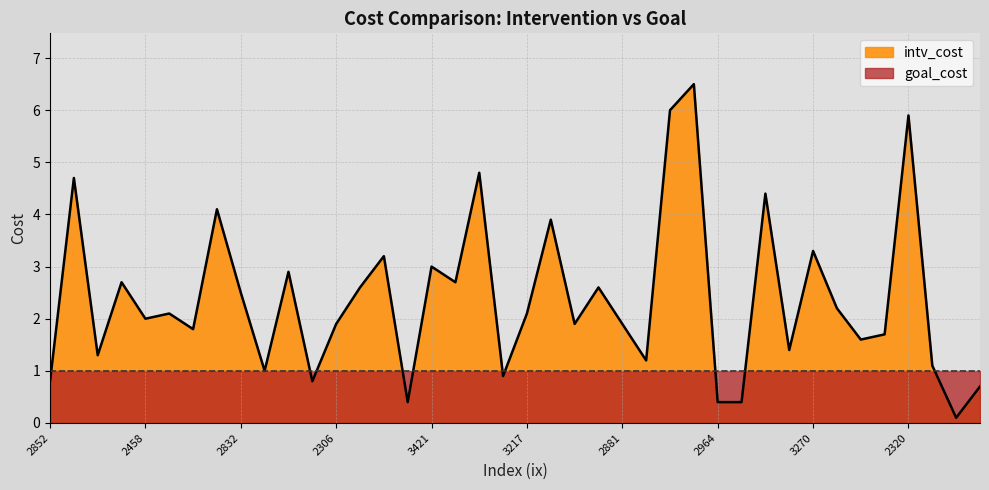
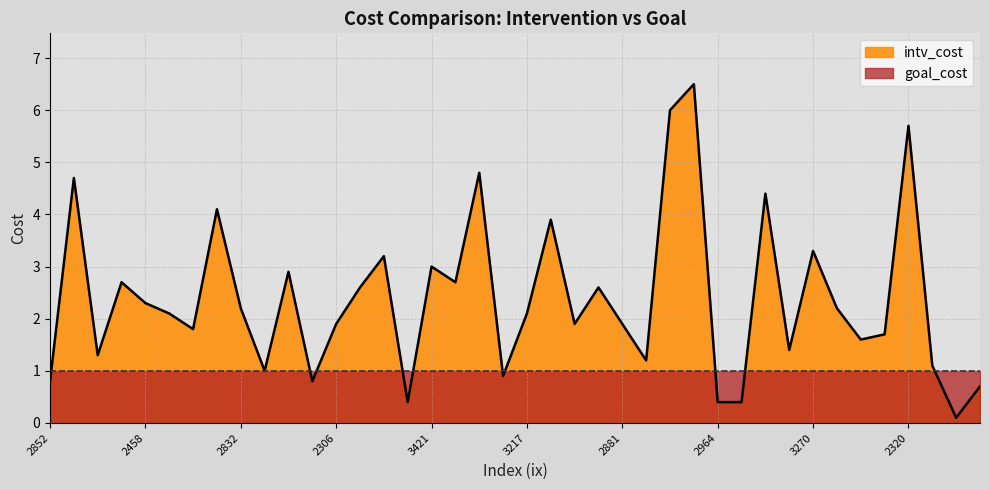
intv_cost, 2458: 2.0 -> 2.3
intv_cost, 2832: 2.5 -> 2.2
intv_cost, 2320: 5.9 -> 5.7
